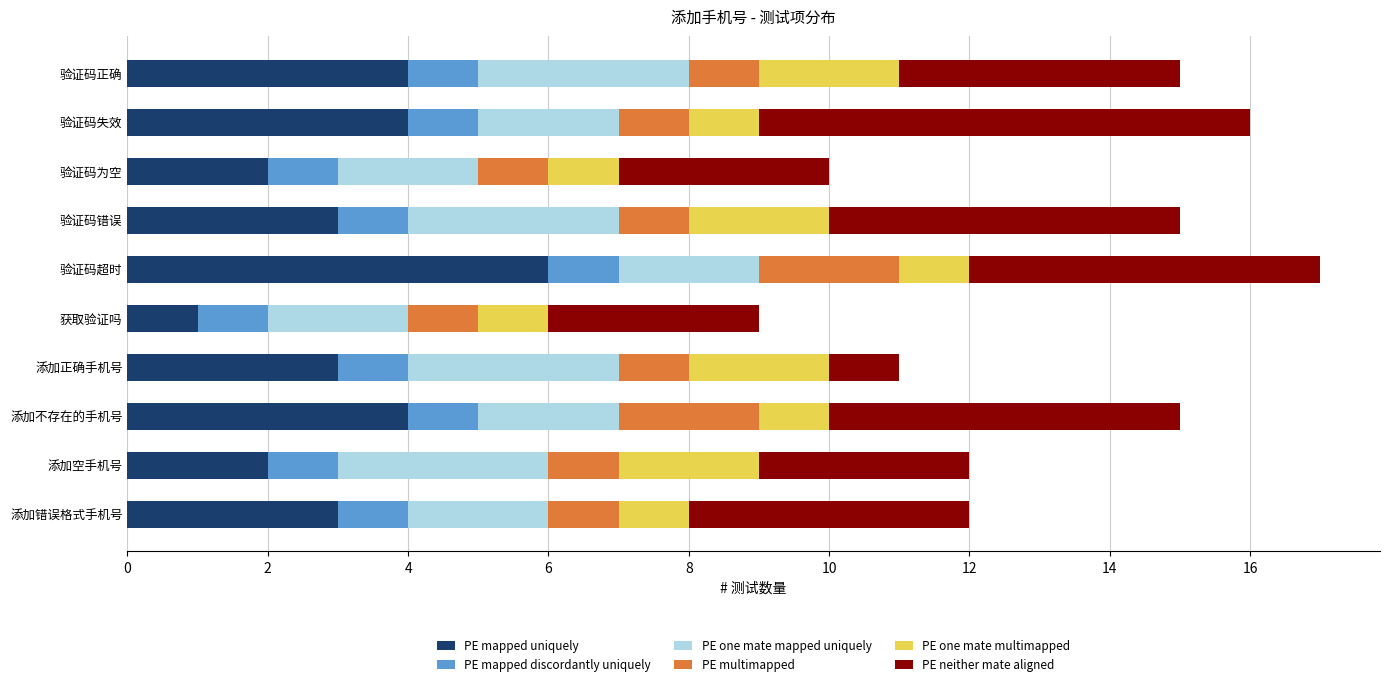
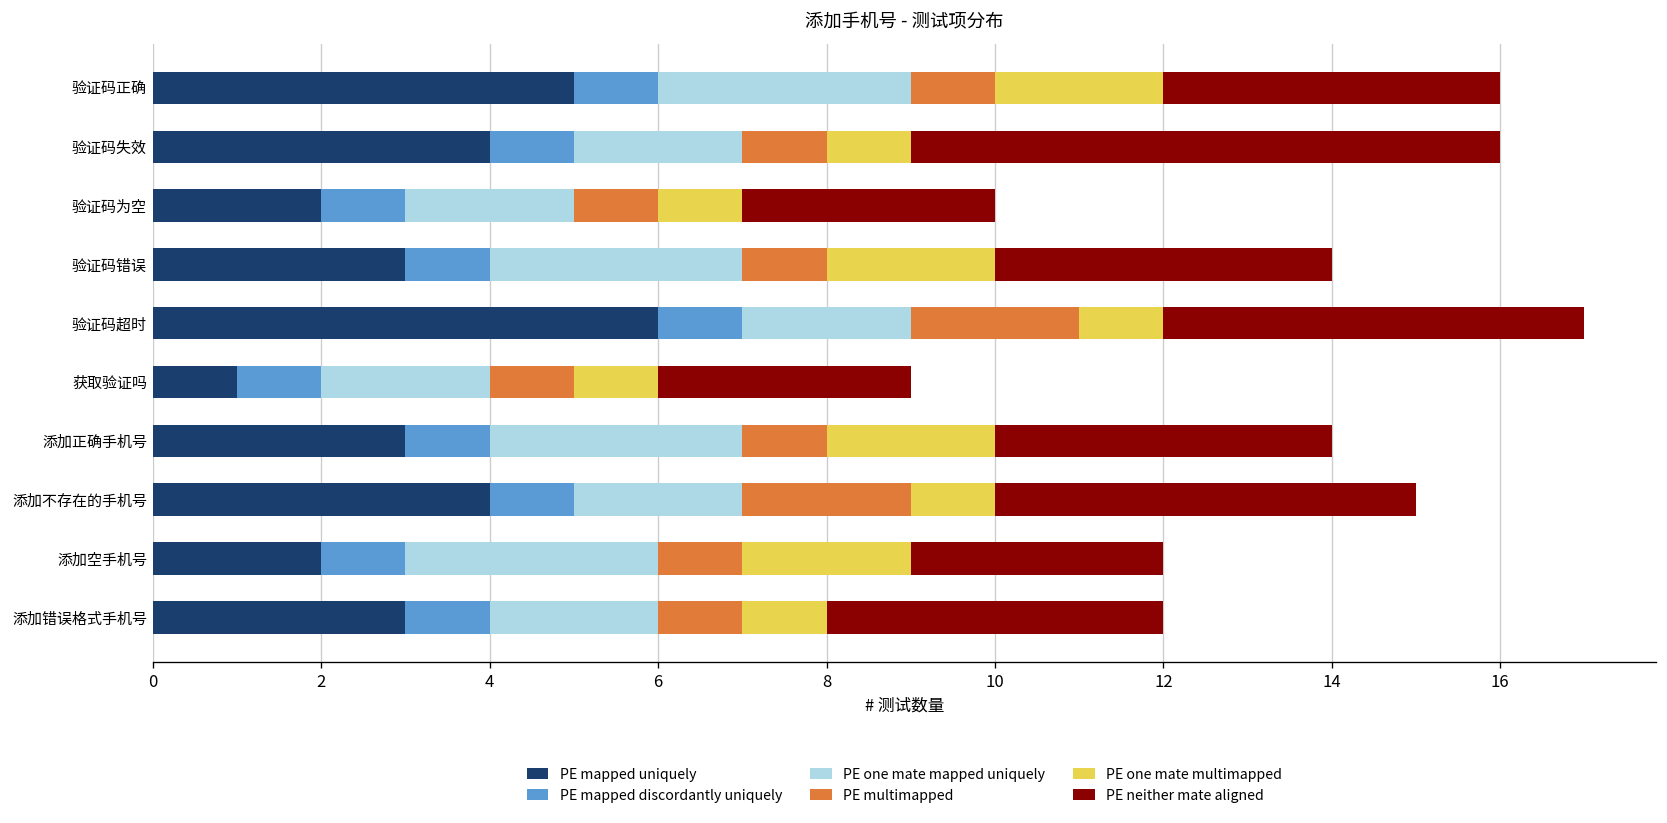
PE mapped uniquely, 验证码正确: 4 -> 5
PE neither mate aligned, 验证码错误: 5 -> 4
PE neither mate aligned, 添加正确手机号: 1 -> 4
